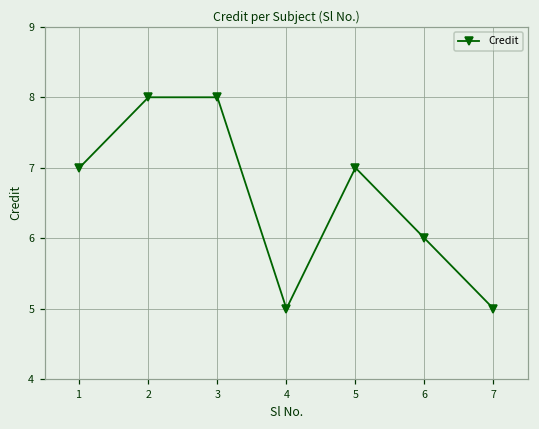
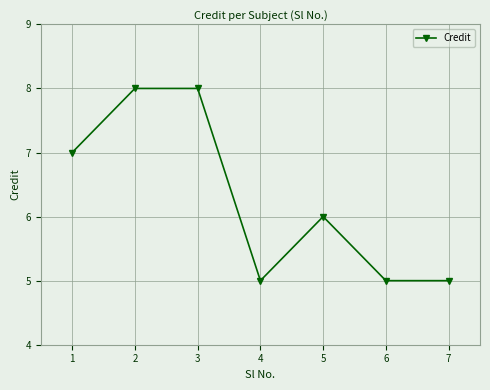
5: 7 -> 6
6: 6 -> 5
